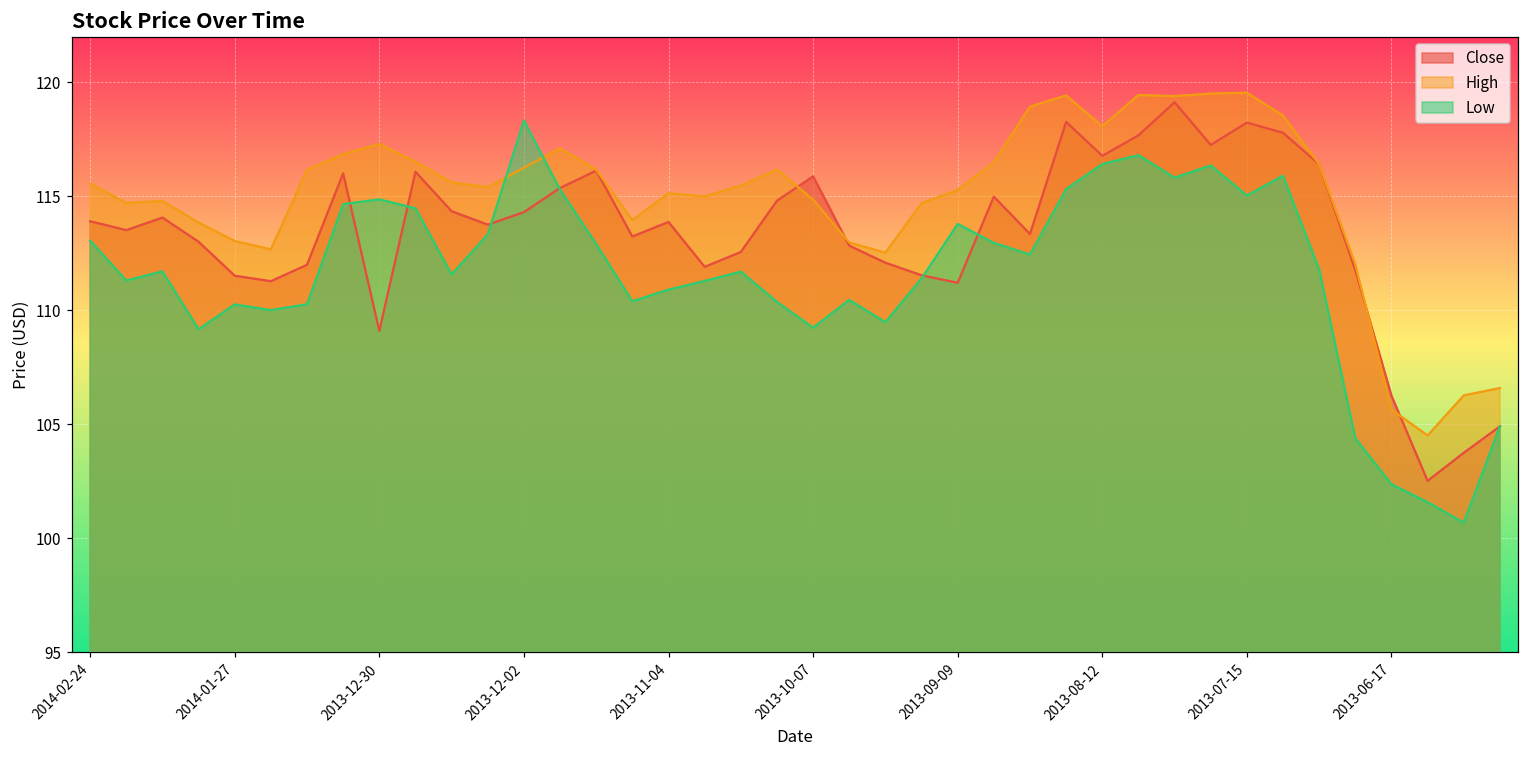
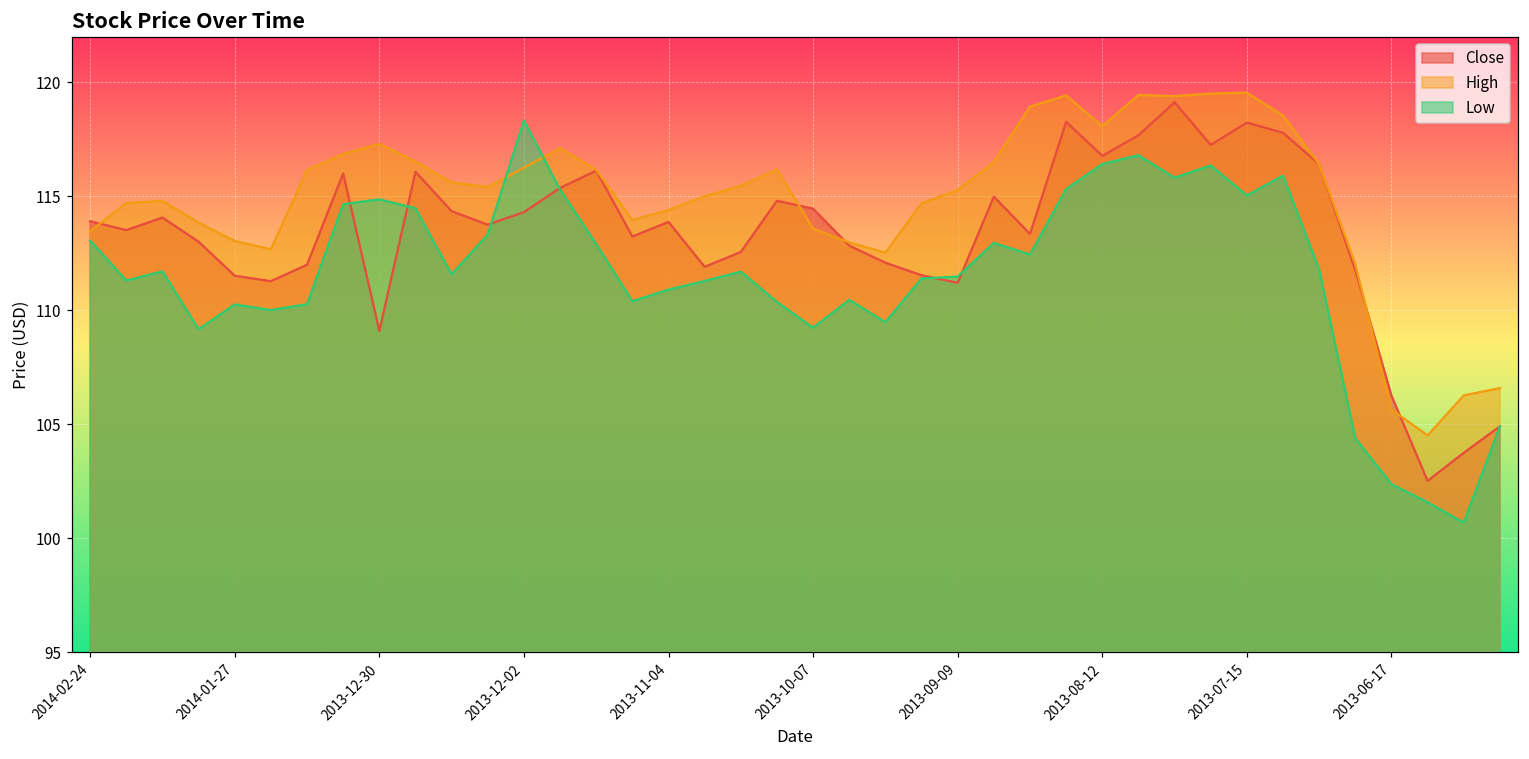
High, 2014-02-24: 115.6 -> 113.5
High, 2013-11-04: 115.1 -> 114.4
Close, 2013-10-07: 115.9 -> 114.5
High, 2013-10-07: 114.9 -> 113.6
Low, 2013-09-09: 113.8 -> 111.5
